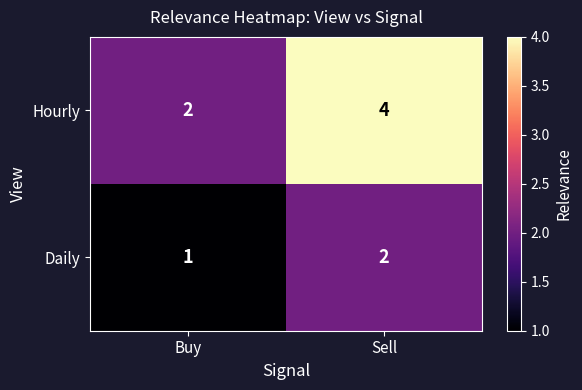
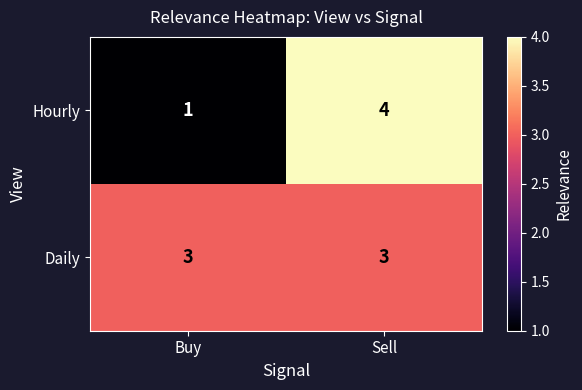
Hourly, Buy: 2 -> 1
Daily, Buy: 1 -> 3
Daily, Sell: 2 -> 3
